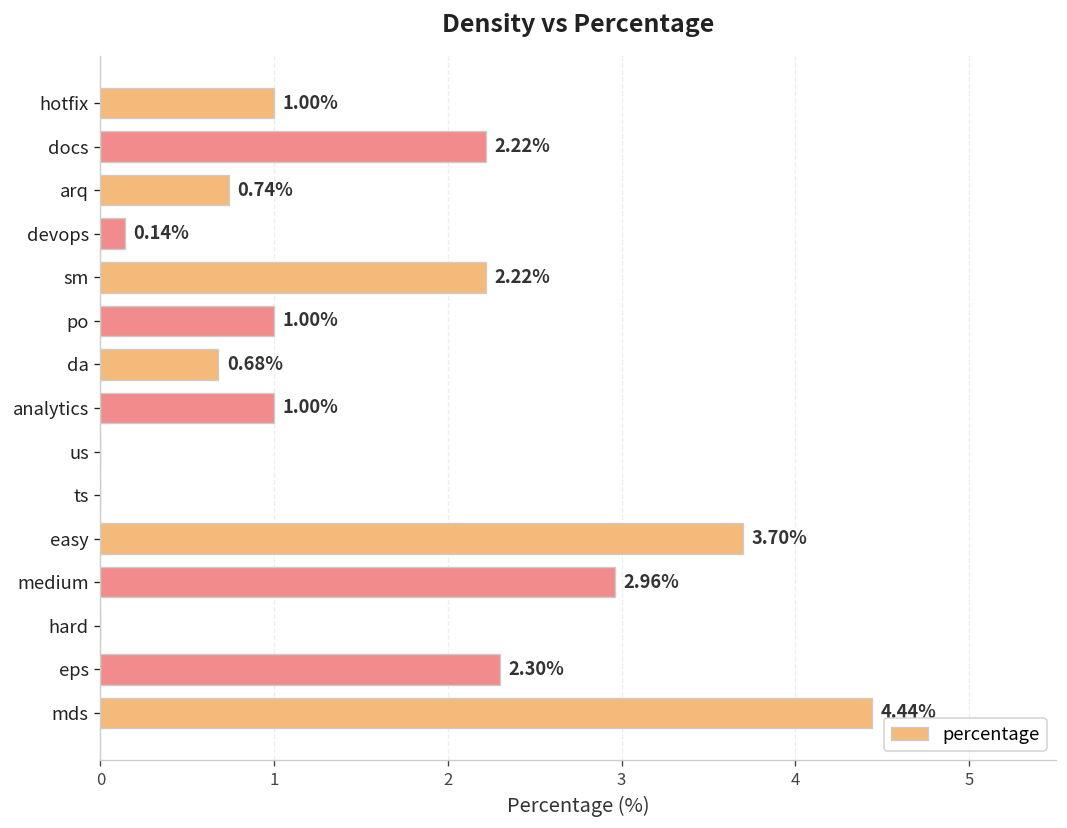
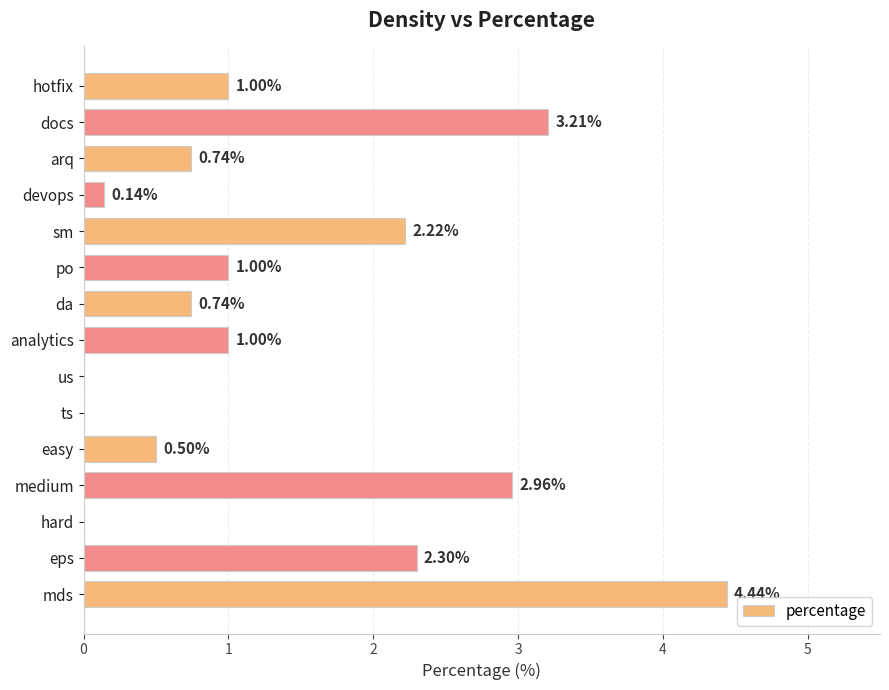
docs: 2.22% -> 3.21%
da: 0.68% -> 0.74%
easy: 3.70% -> 0.50%
